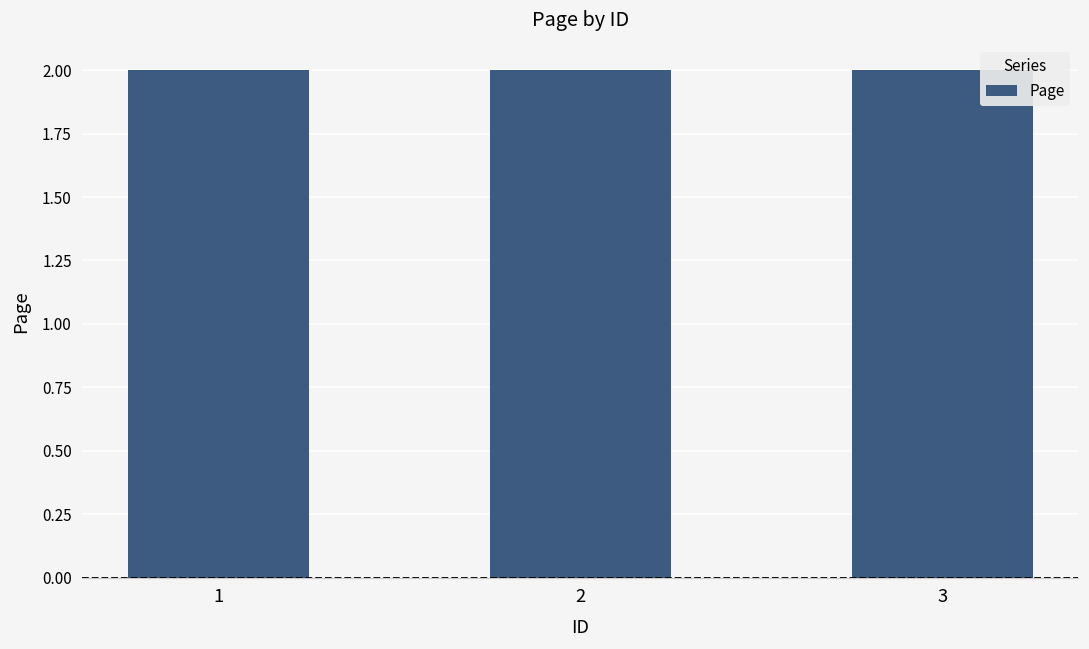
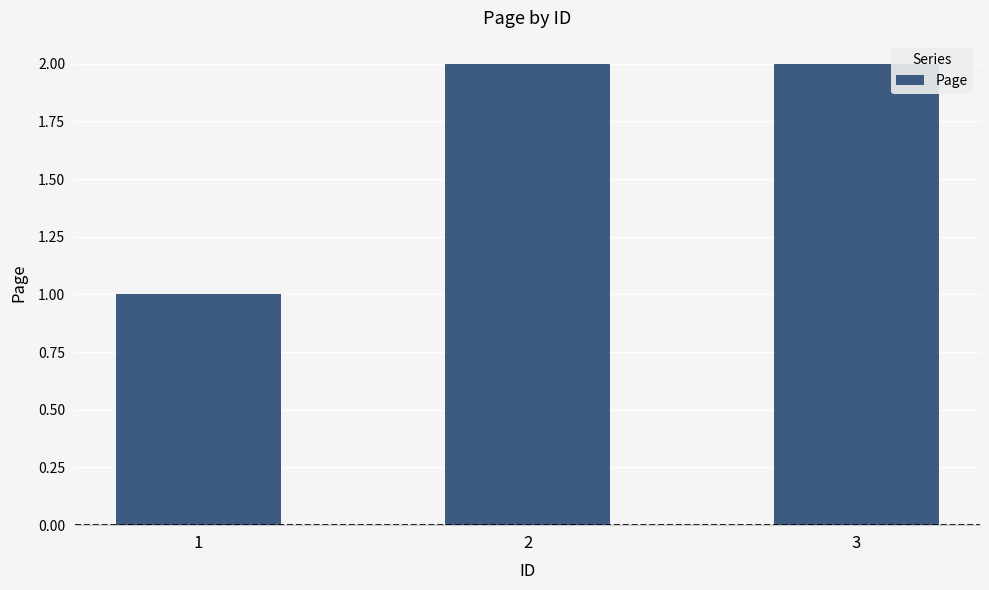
1: 2 -> 1
